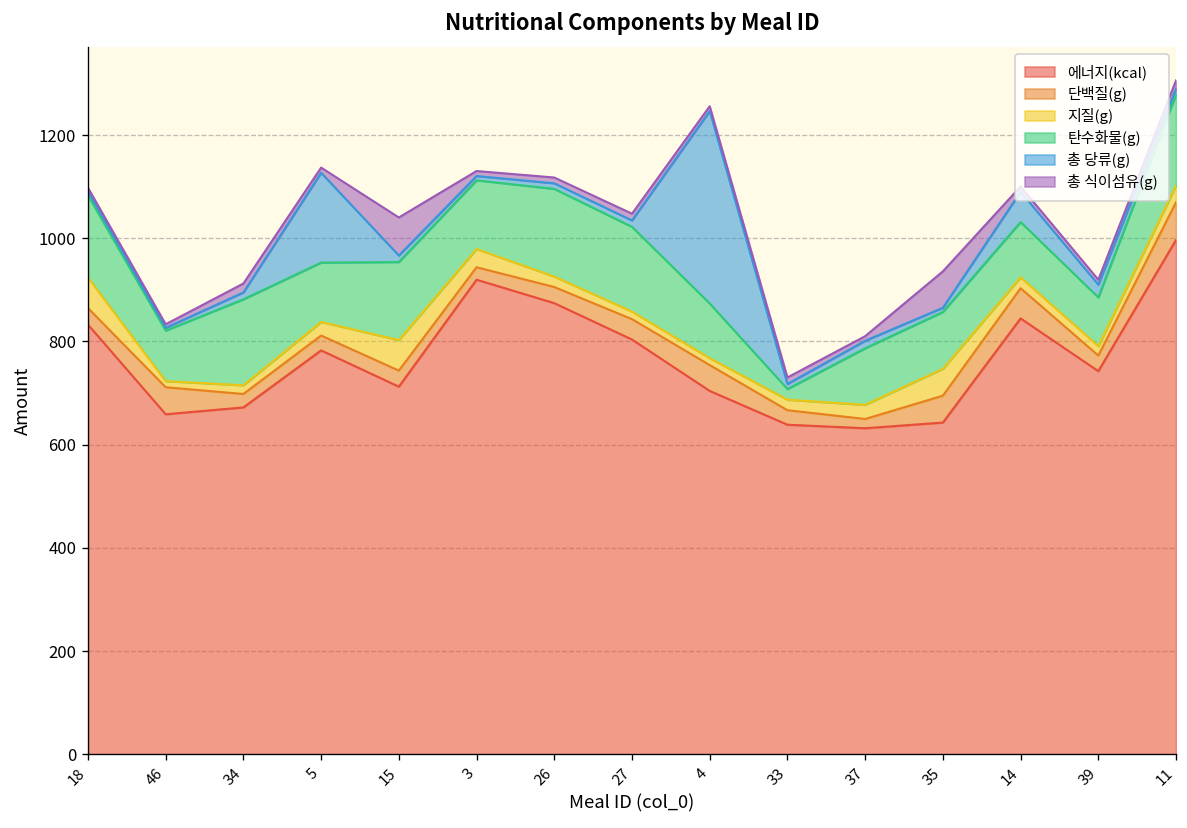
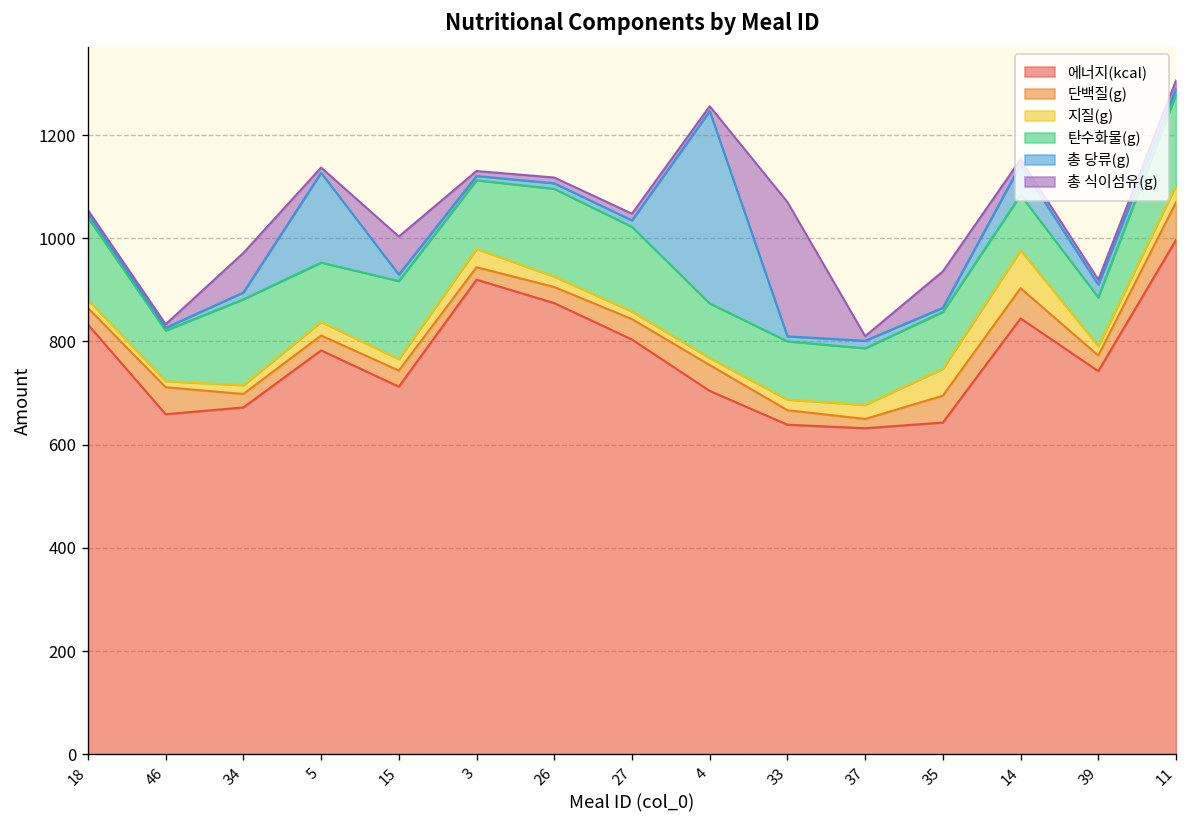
지질(g), 18: 60 -> 20
총 식이섬유(g), 34: 20 -> 80
지질(g), 15: 60 -> 20
탄수화물(g), 33: 20 -> 110
총 식이섬유(g), 33: 10 -> 260
지질(g), 14: 20 -> 70
